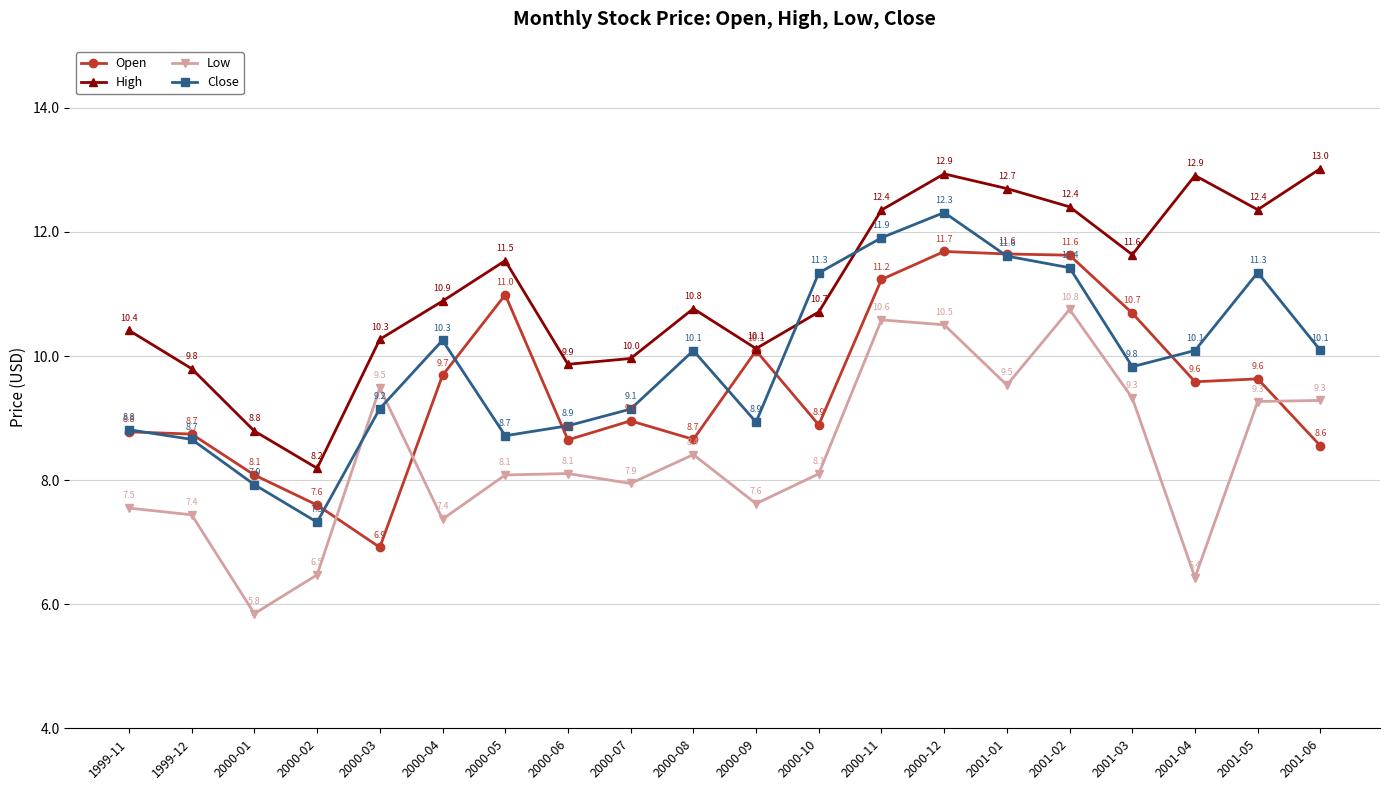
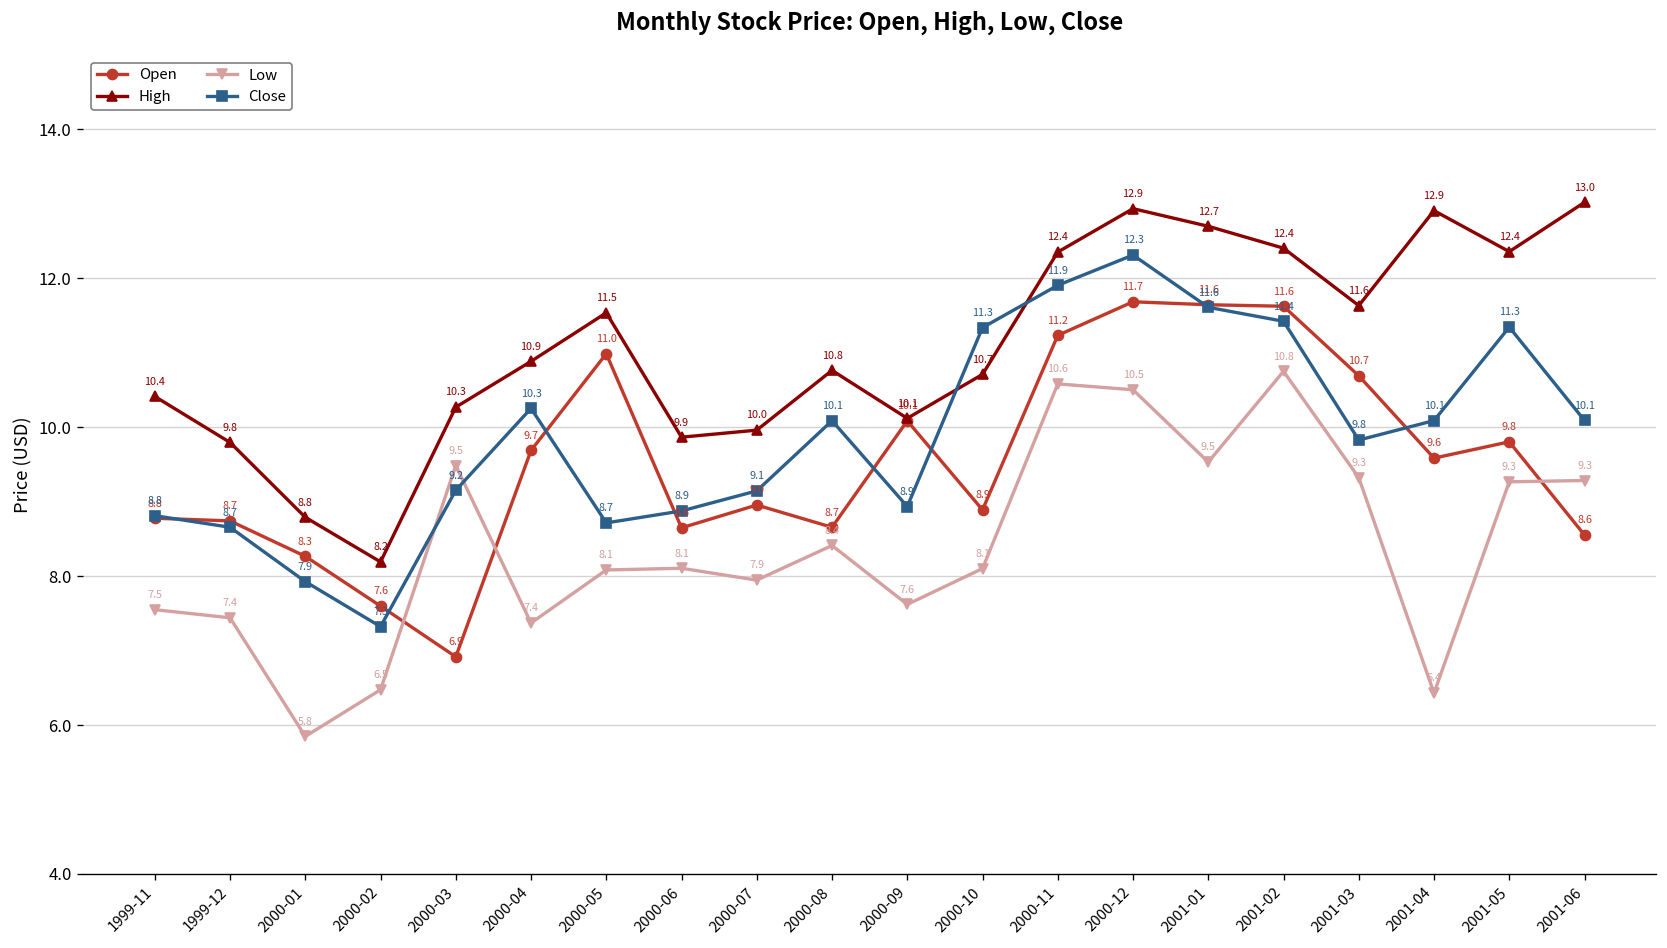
Open, 2000-01: 8.1 -> 8.3
Open, 2001-05: 9.6 -> 9.8
